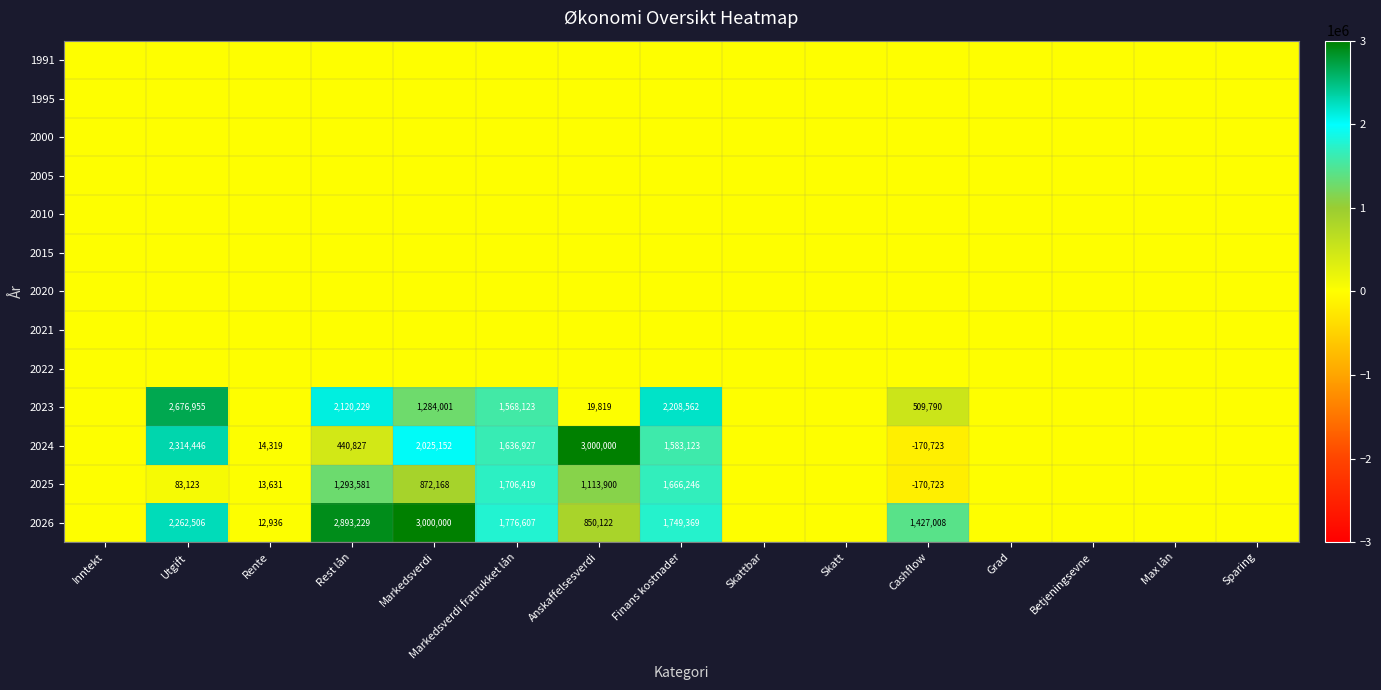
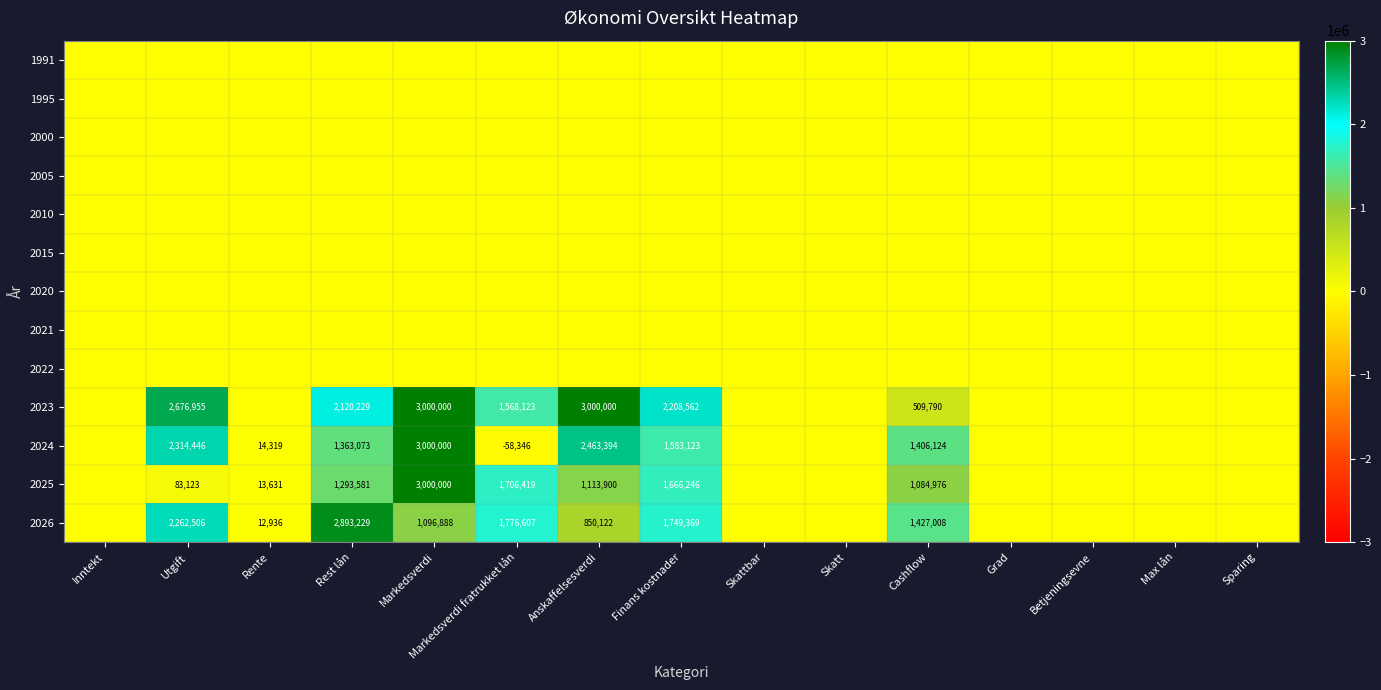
2023, Markedsverdi: 1,284,001 -> 3,000,000
2023, Anskaffelsesverdi: 19,819 -> 3,000,000
2024, Rest lån: 440,827 -> 1,363,073
2024, Markedsverdi: 2,025,152 -> 3,000,000
2024, Markedsverdi fratrukket lån: 1,636,927 -> -58,346
2024, Anskaffelsesverdi: 3,000,000 -> 2,463,394
2024, Cashflow: -170,723 -> 1,406,124
2025, Markedsverdi: 872,168 -> 3,000,000
2025, Cashflow: -170,723 -> 1,084,976
2026, Markedsverdi: 3,000,000 -> 1,096,888
